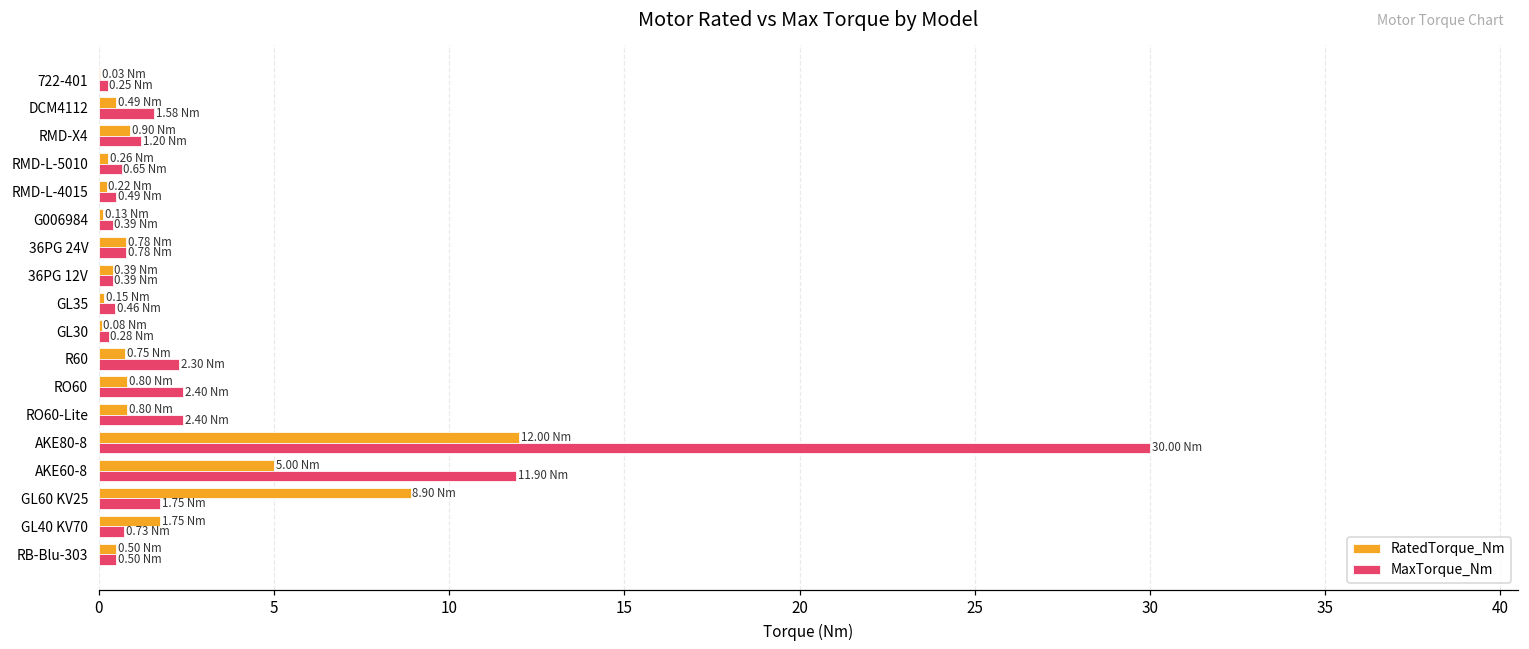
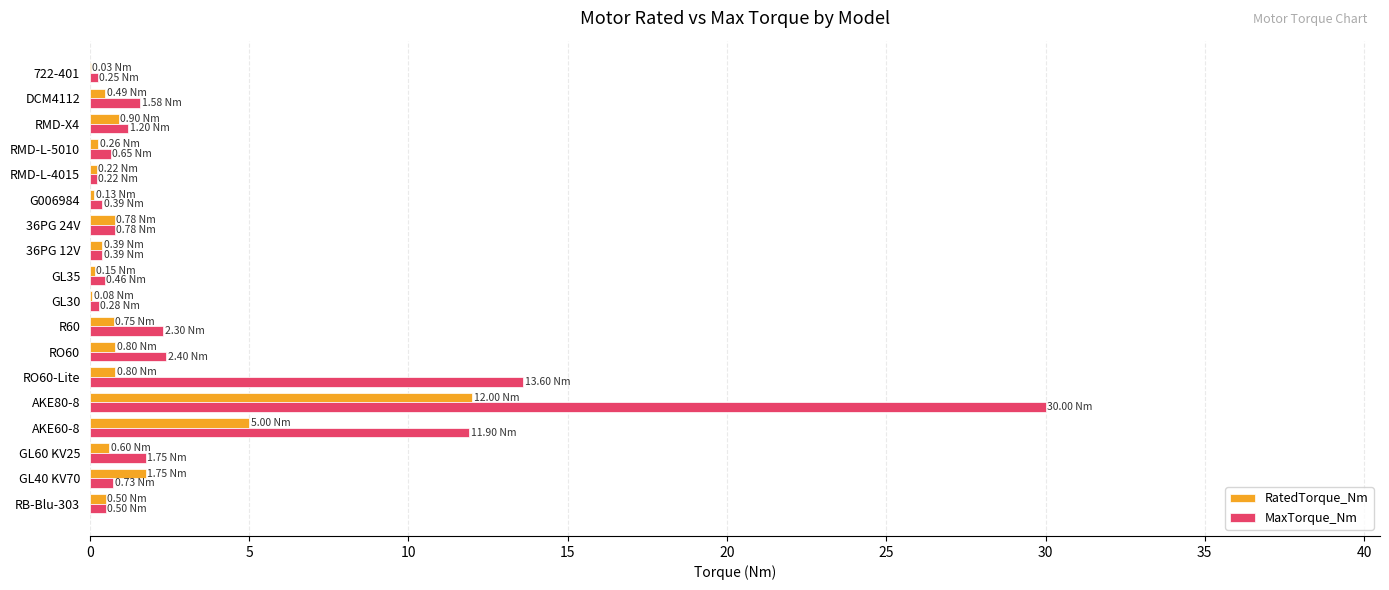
MaxTorque_Nm, RMD-L-4015: 0.49 -> 0.22
MaxTorque_Nm, RO60-Lite: 2.40 -> 13.60
RatedTorque_Nm, GL60 KV25: 8.90 -> 0.60
